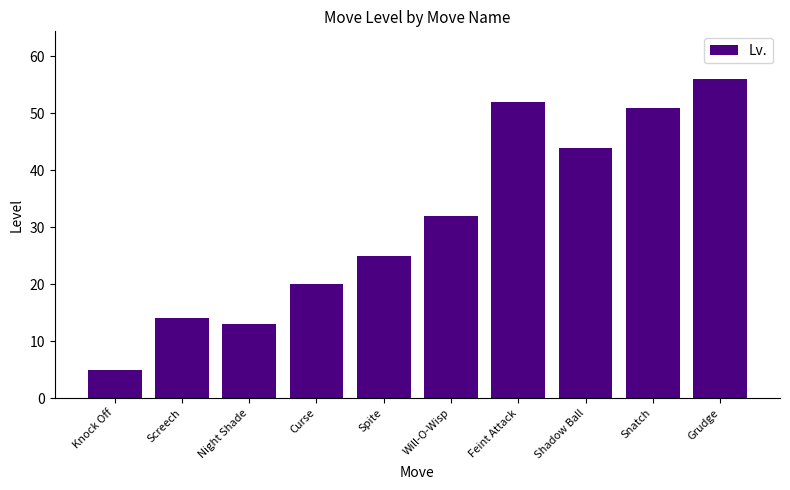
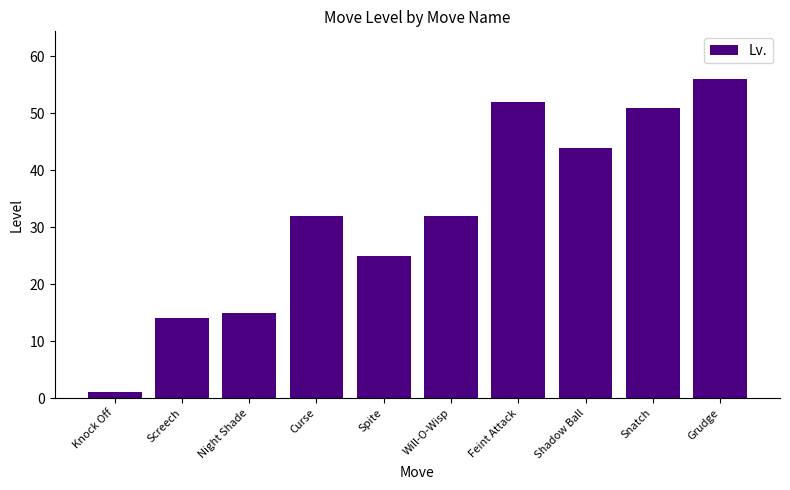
Knock Off: 5 -> 1
Night Shade: 13 -> 15
Curse: 20 -> 32
